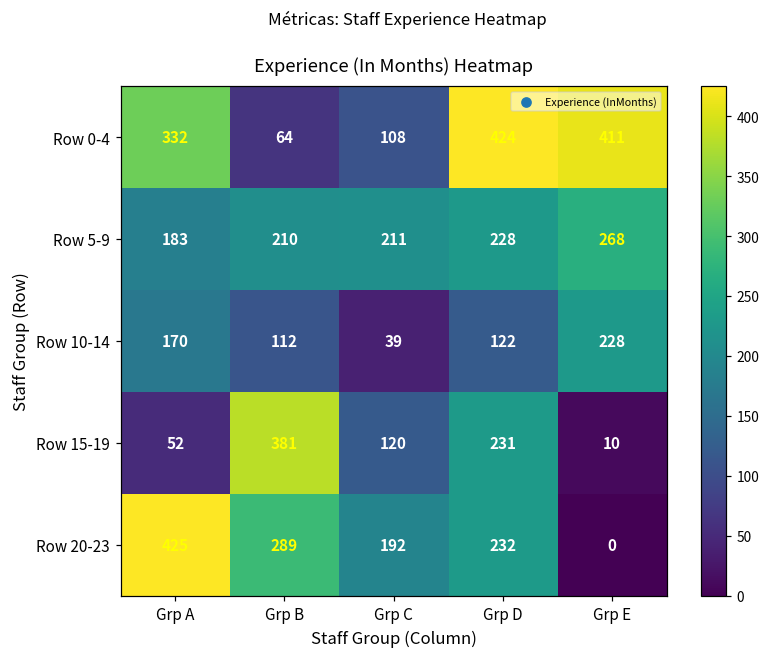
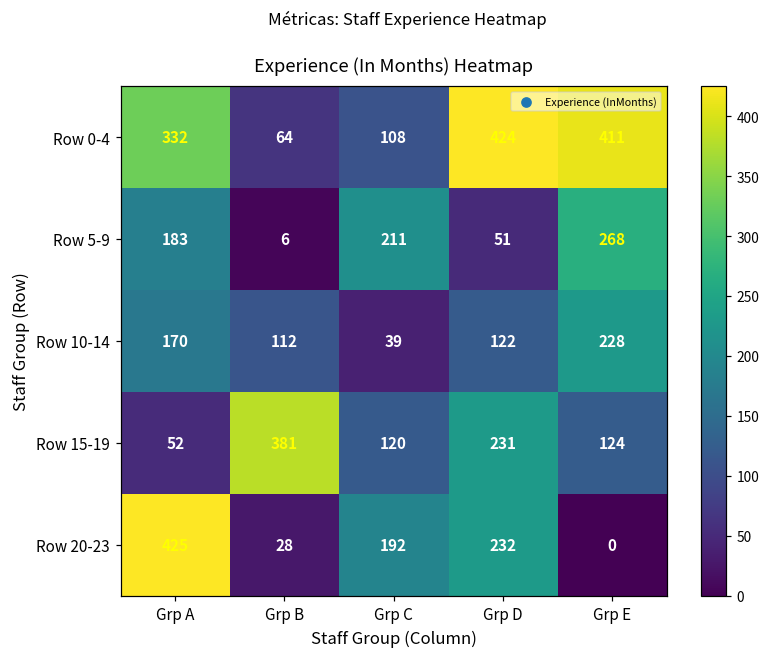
Row 5-9, Grp B: 210 -> 6
Row 5-9, Grp D: 228 -> 51
Row 15-19, Grp E: 10 -> 124
Row 20-23, Grp B: 289 -> 28
